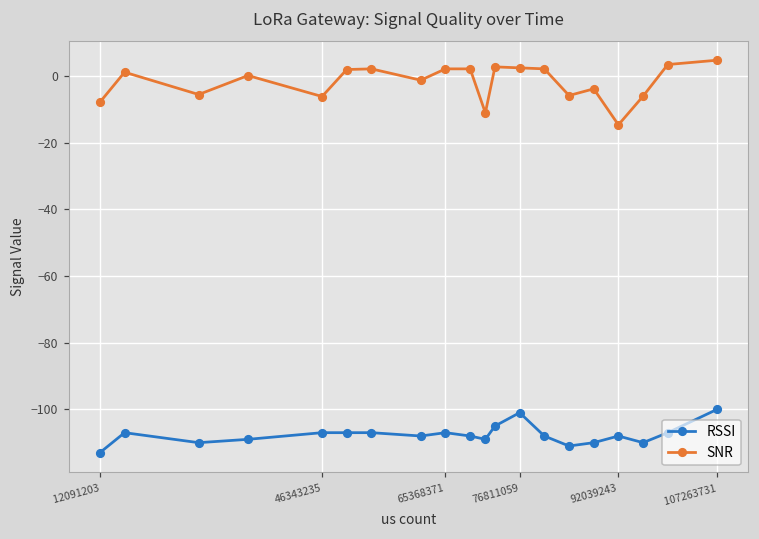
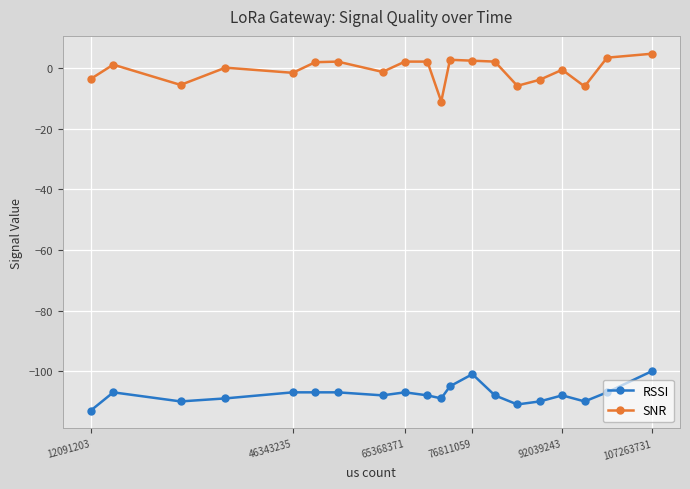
SNR, 12091203: -8 -> -4
SNR, 46343235: -6 -> -2
SNR, 92039243: -15 -> -1
